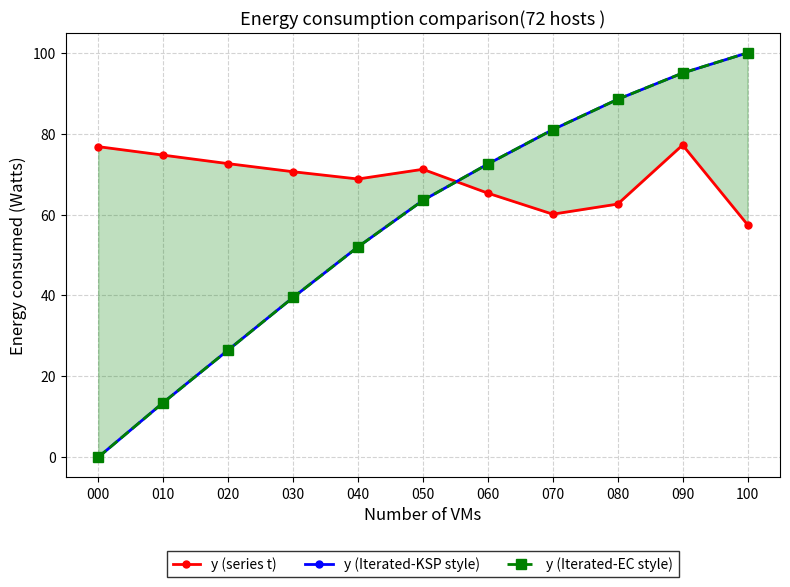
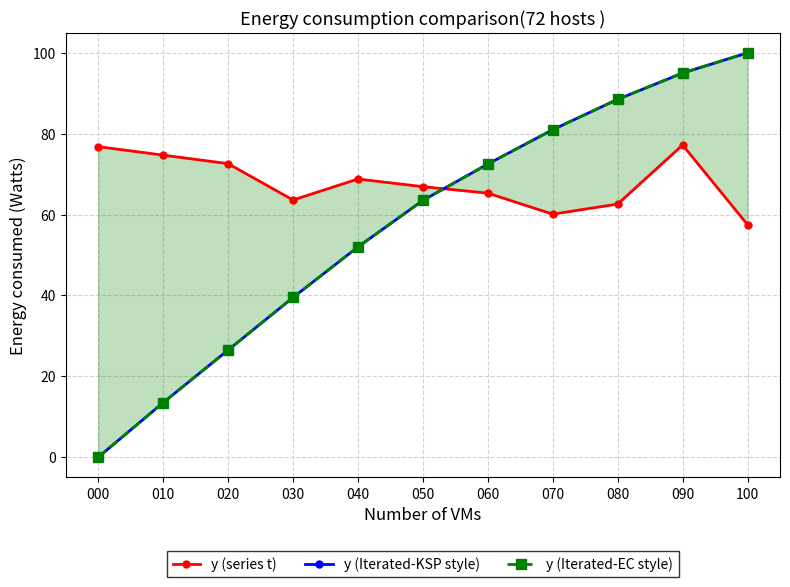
y (series t), 030: 71 -> 64
y (series t), 050: 71 -> 67
